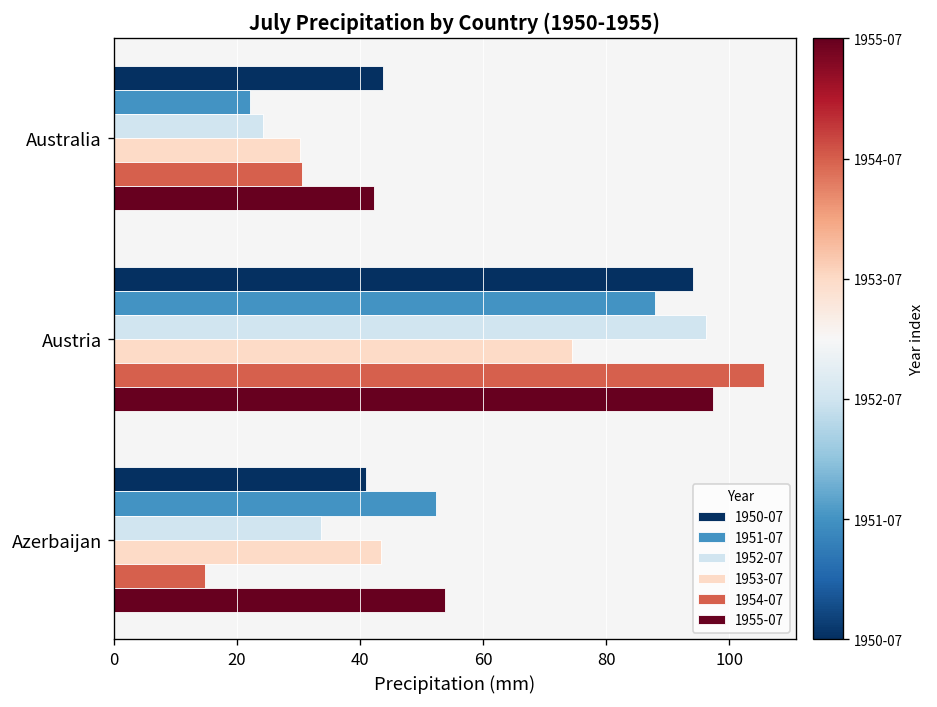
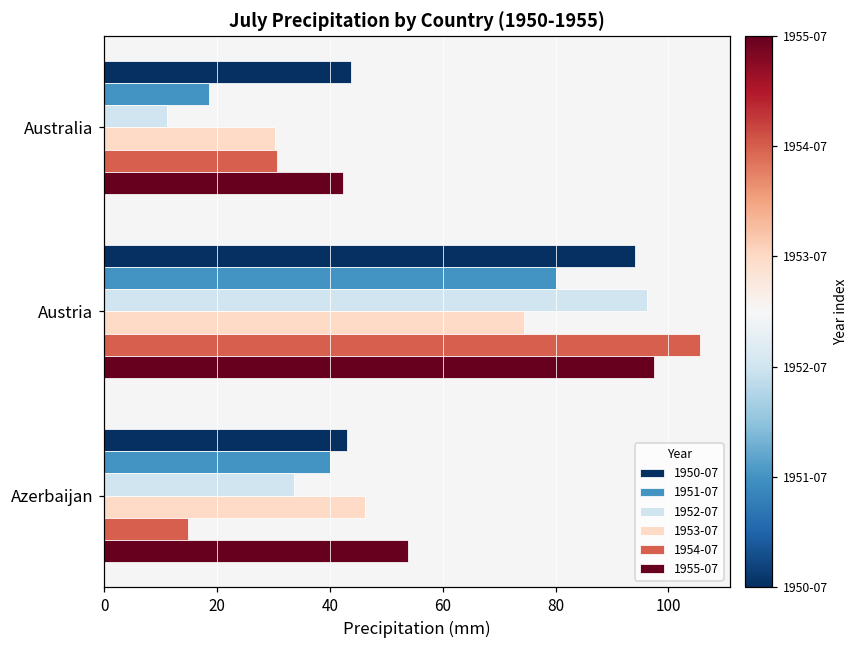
1951-07, Australia: 22 -> 19
1952-07, Australia: 24 -> 11
1951-07, Austria: 88 -> 80
1950-07, Azerbaijan: 41 -> 43
1951-07, Azerbaijan: 52 -> 40
1953-07, Azerbaijan: 43 -> 46
